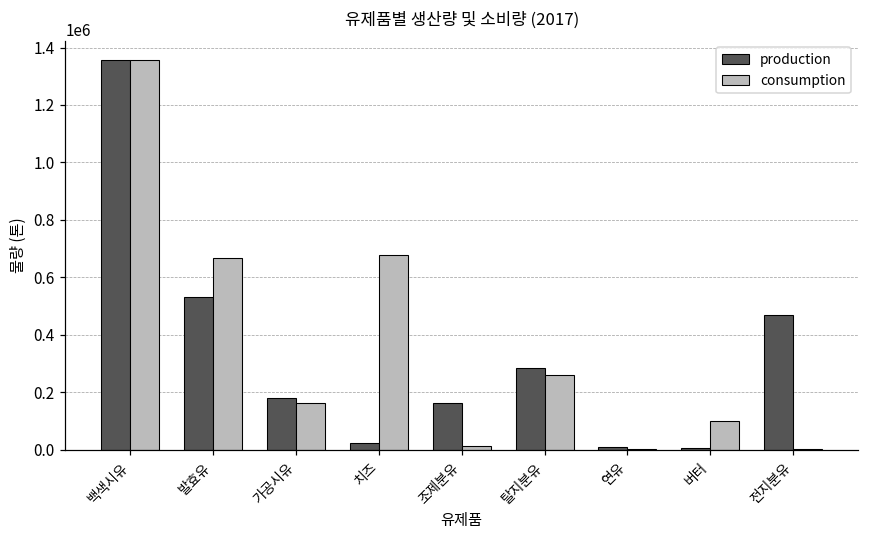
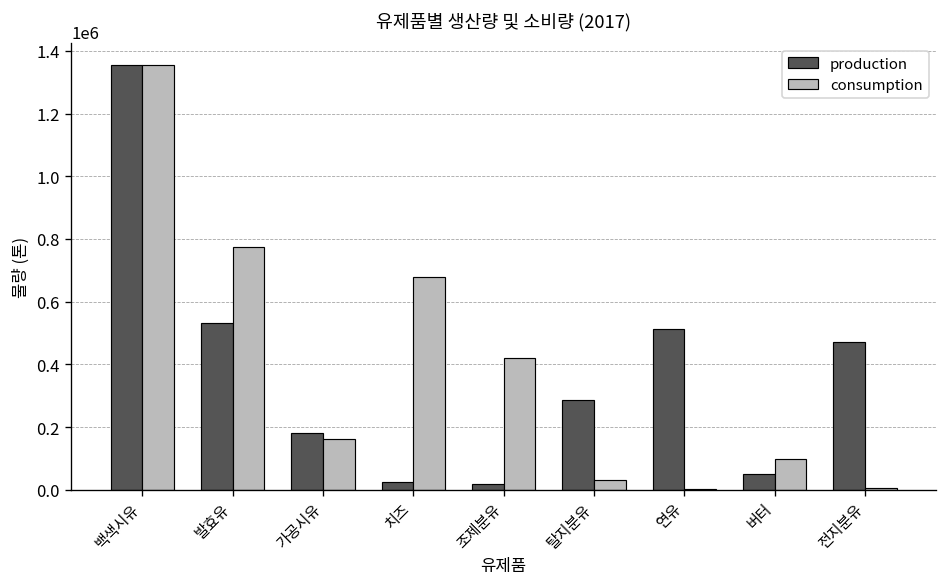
consumption, 발효유: 670000 -> 770000
production, 조제분유: 160000 -> 20000
consumption, 조제분유: 10000 -> 420000
consumption, 탈지분유: 260000 -> 30000
production, 연유: 10000 -> 510000
production, 버터: 10000 -> 50000
